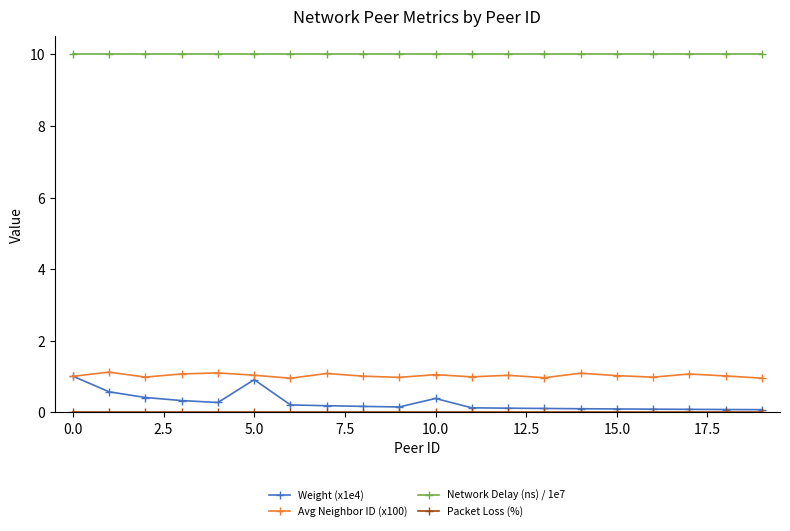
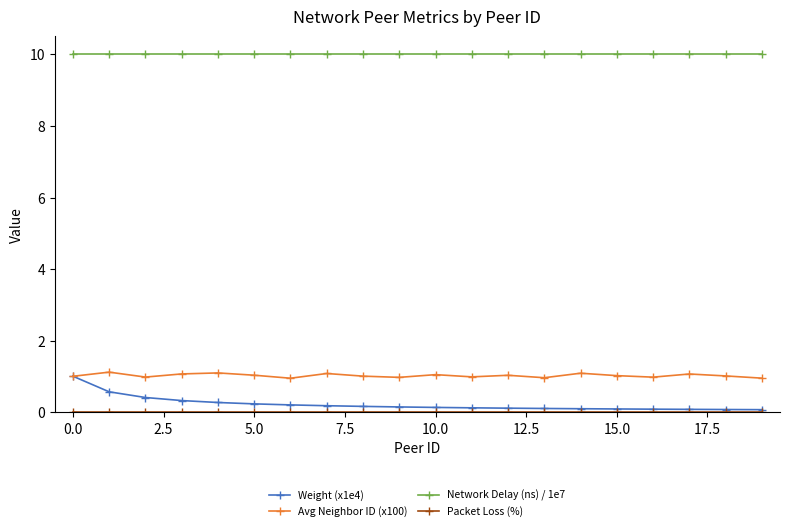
Weight (x1e4), 5.0: 0.9 -> 0.2
Weight (x1e4), 10.0: 0.4 -> 0.1
